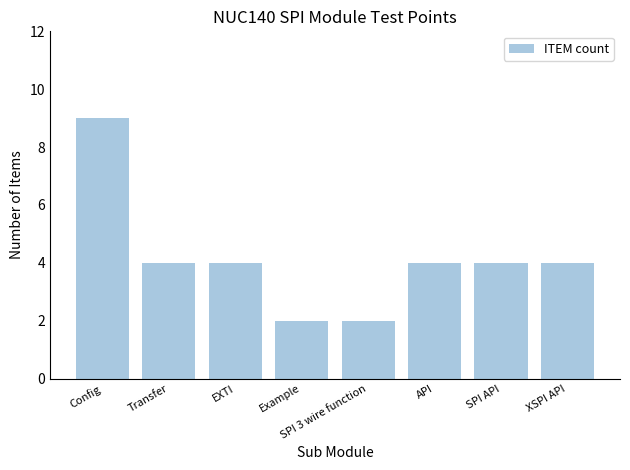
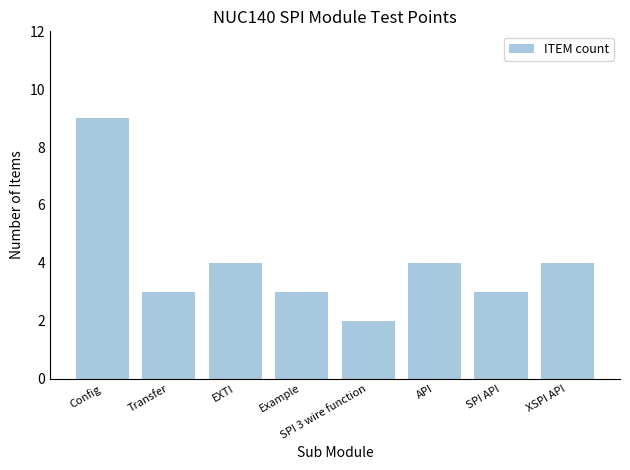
Transfer: 4 -> 3
Example: 2 -> 3
SPI API: 4 -> 3
